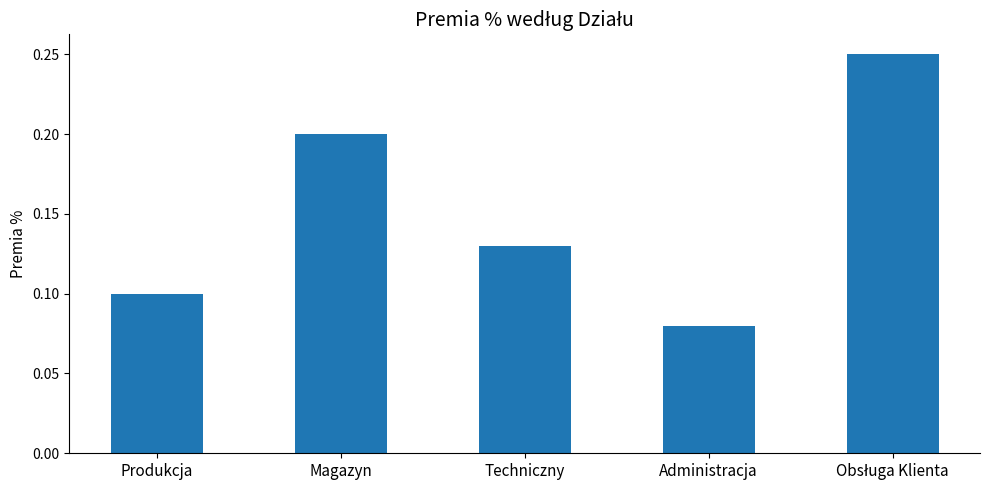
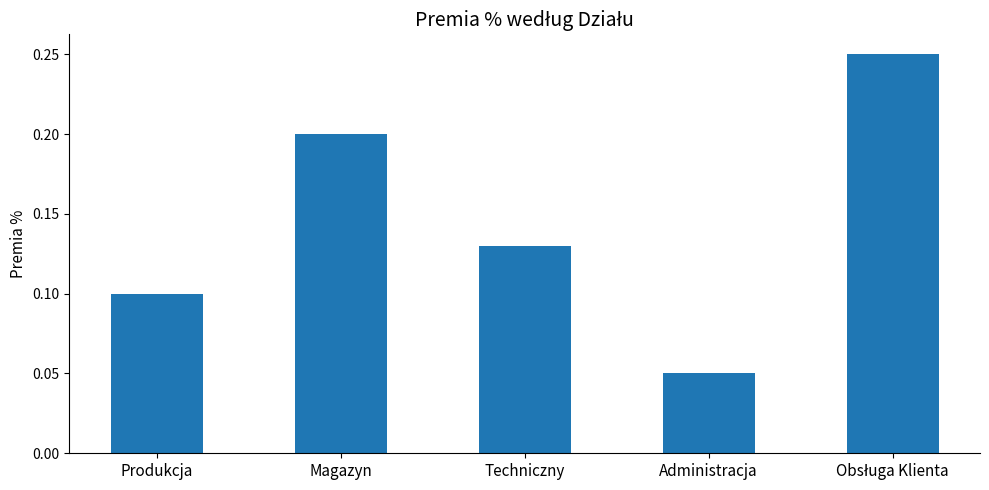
Administracja: 0.08 -> 0.05
